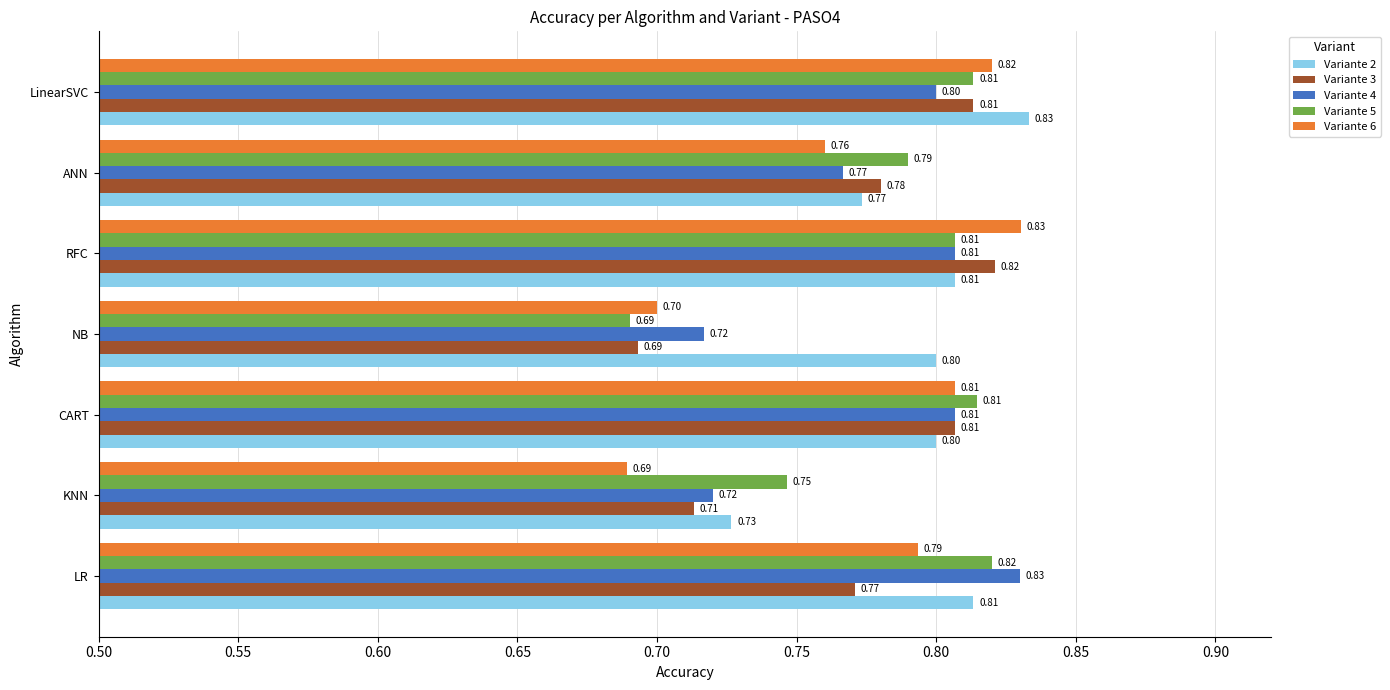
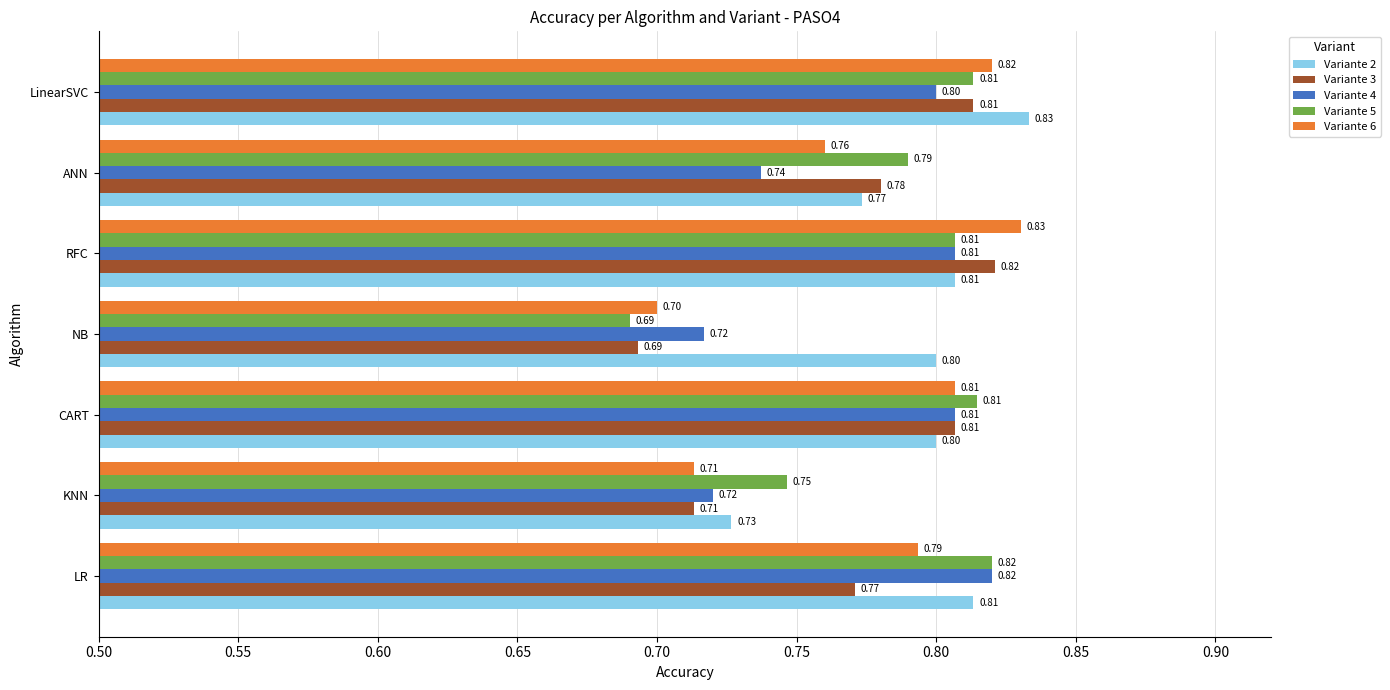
Variante 4, ANN: 0.77 -> 0.74
Variante 6, KNN: 0.69 -> 0.71
Variante 4, LR: 0.83 -> 0.82
